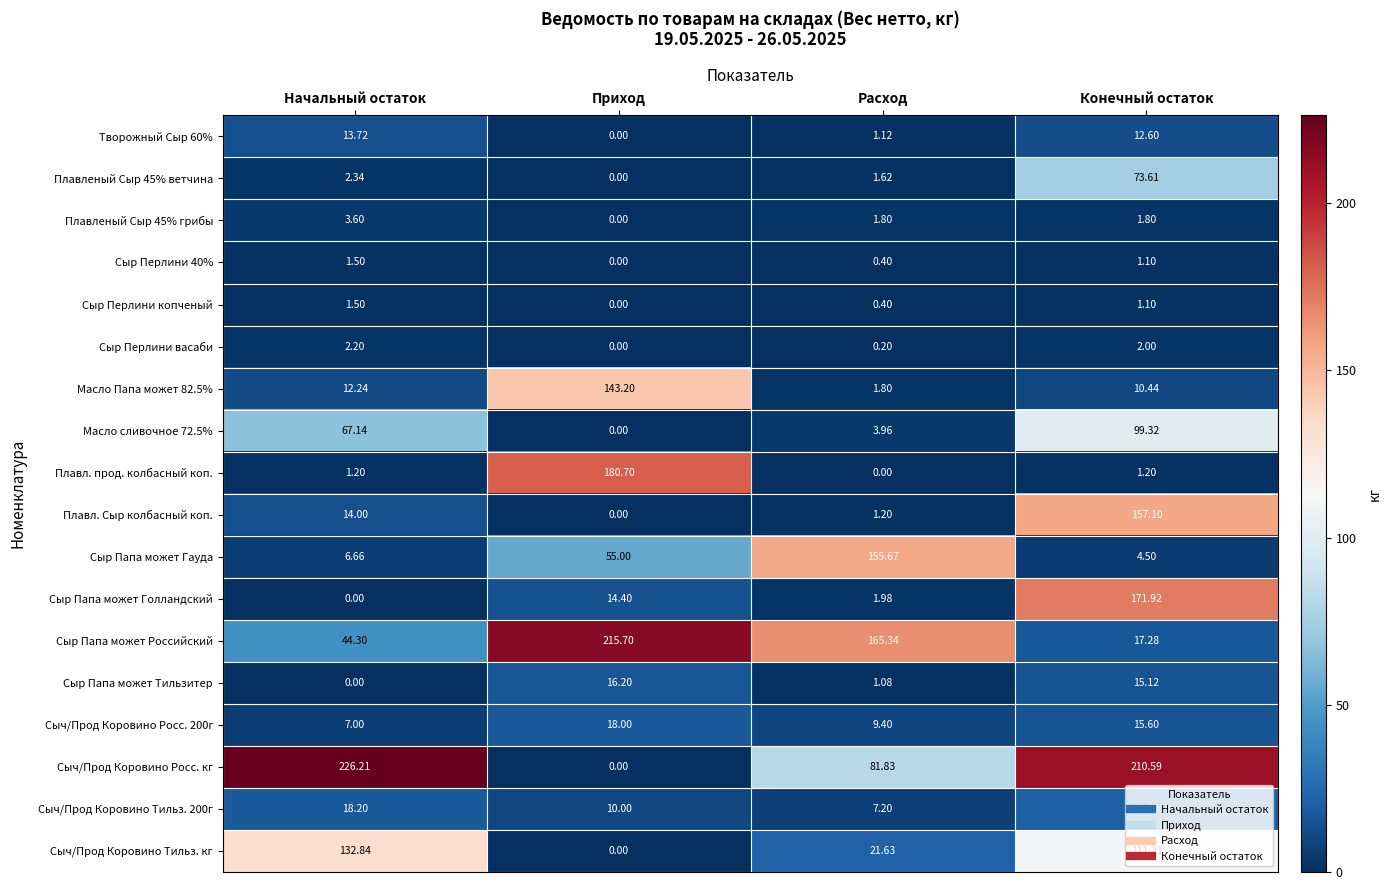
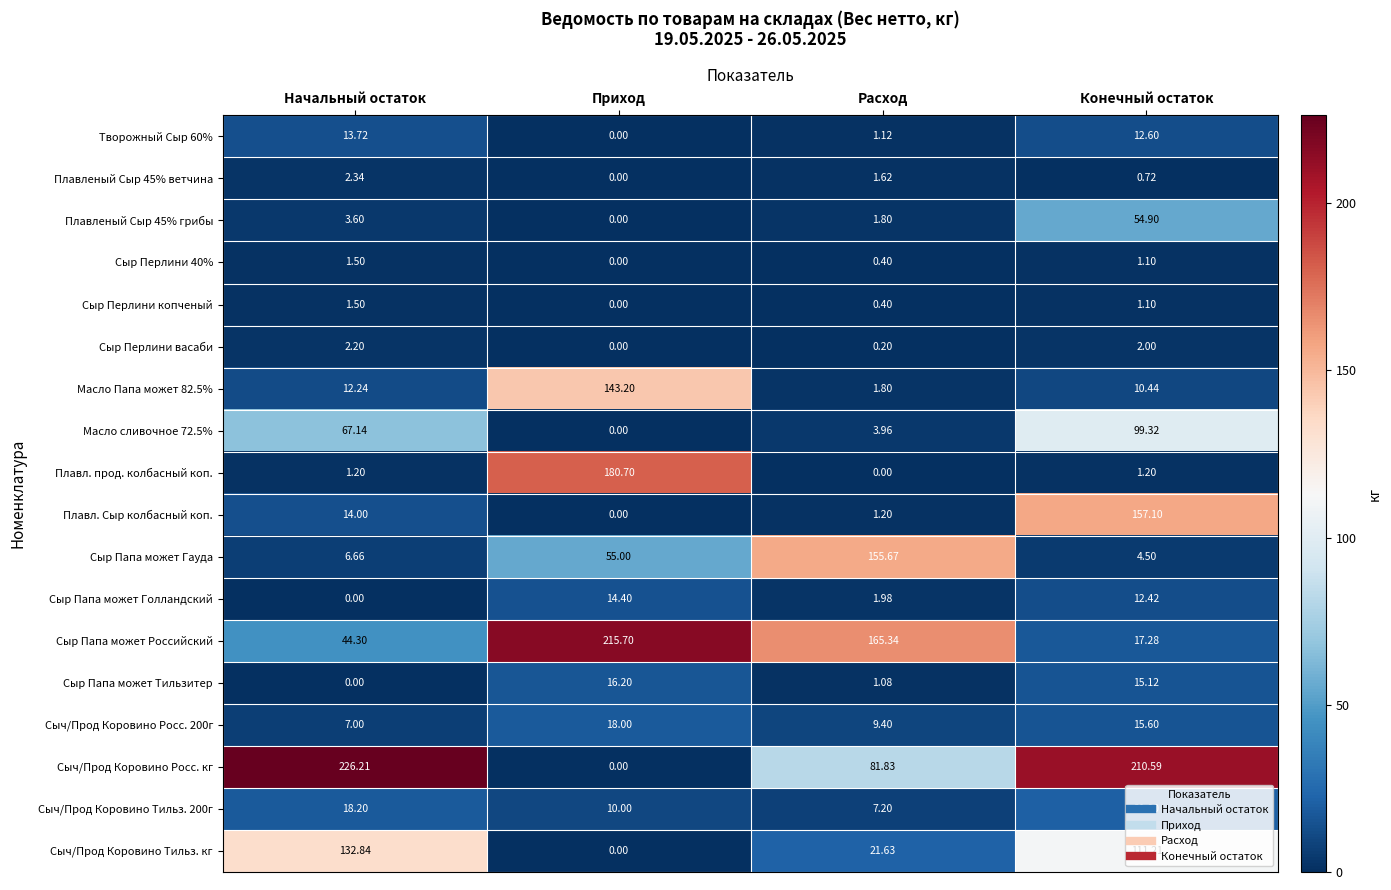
Плавленый Сыр 45% ветчина, Конечный остаток: 73.61 -> 0.72
Плавленый Сыр 45% грибы, Конечный остаток: 1.80 -> 54.90
Сыр Папа может Голландский, Конечный остаток: 171.92 -> 12.42
